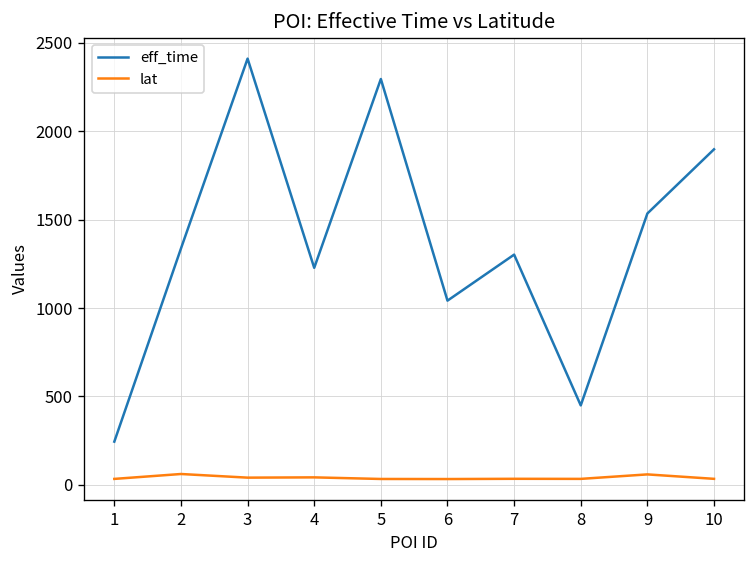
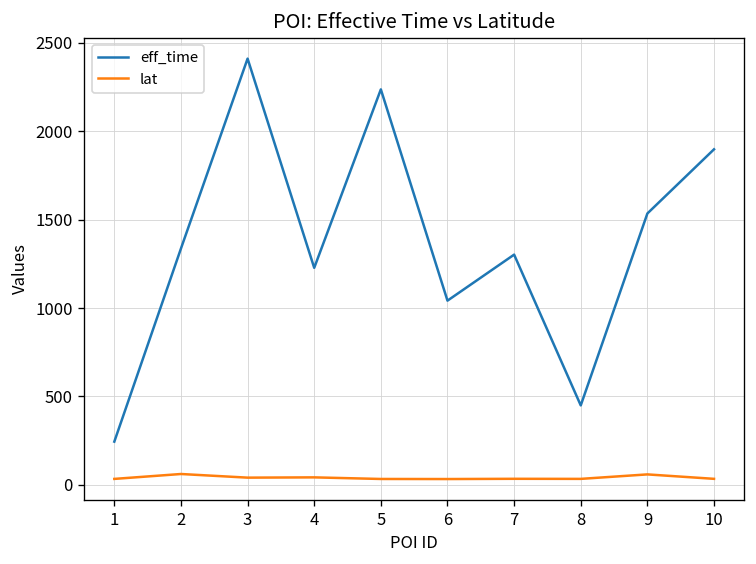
eff_time, 5: 2300 -> 2240
